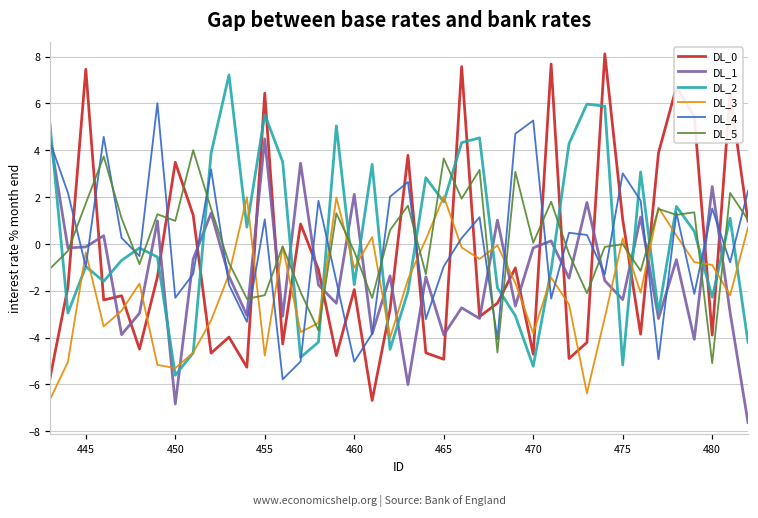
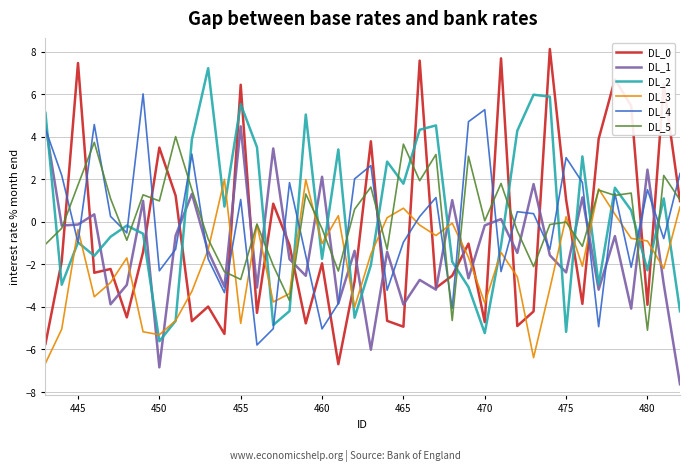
DL_5, 455: -2.2 -> -2.7
DL_3, 465: 2.0 -> 0.6
